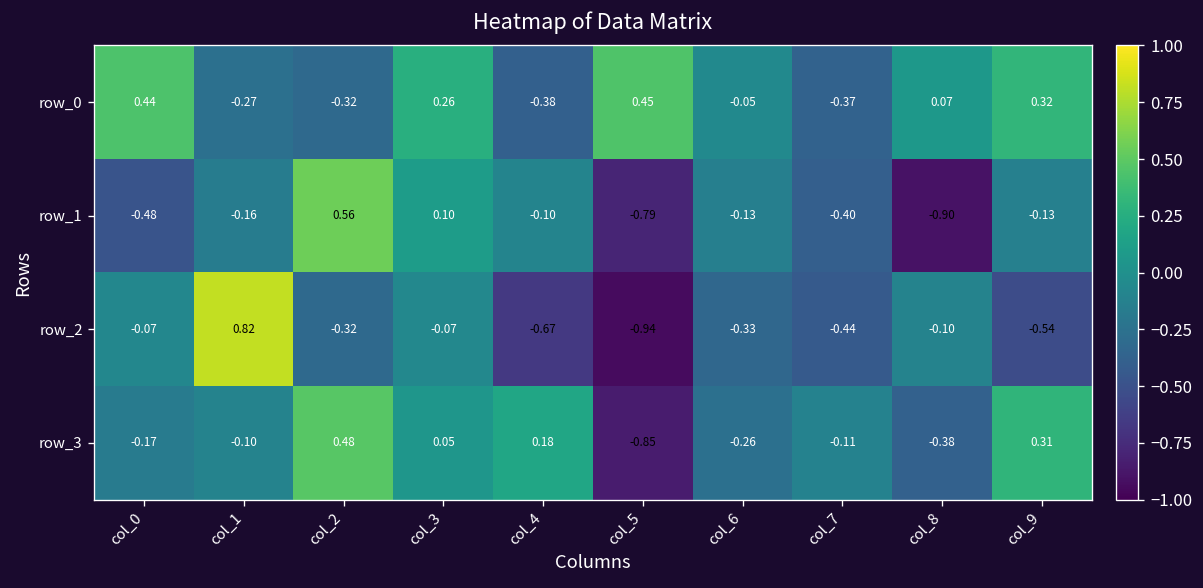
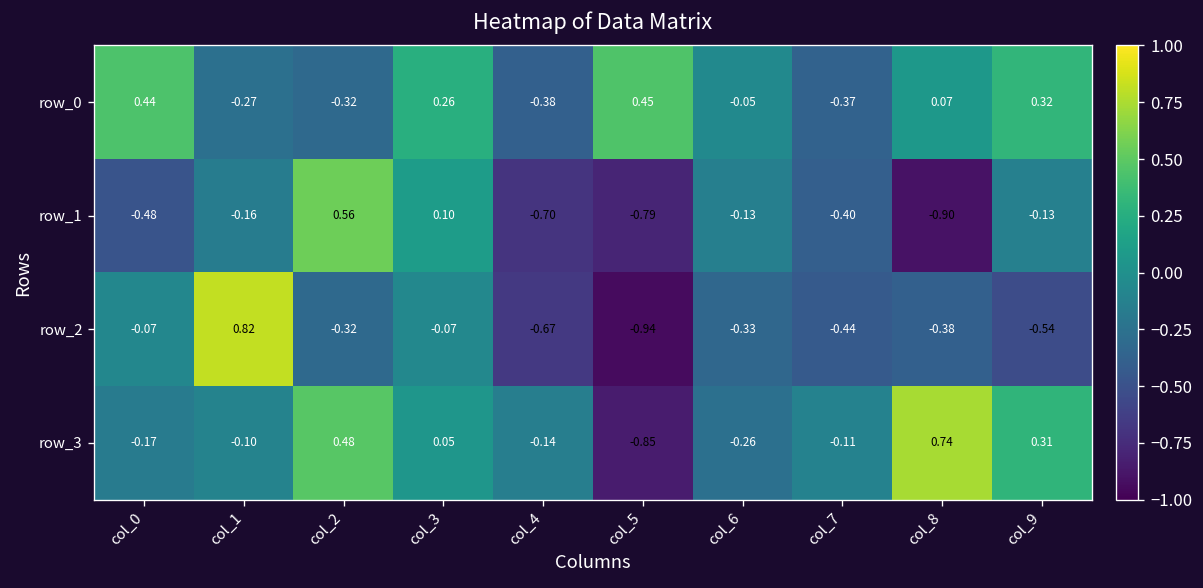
row_1, col_4: -0.10 -> -0.70
row_2, col_8: -0.10 -> -0.38
row_3, col_4: 0.18 -> -0.14
row_3, col_8: -0.38 -> 0.74
